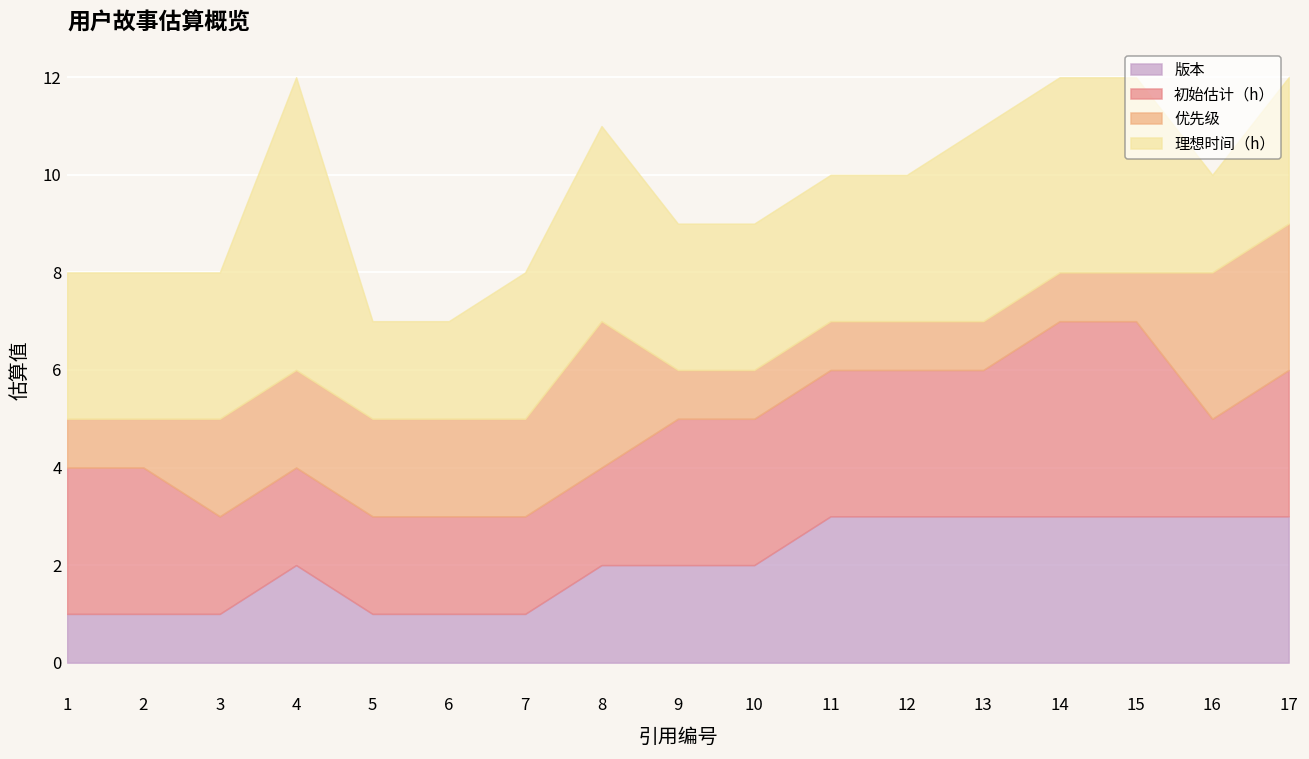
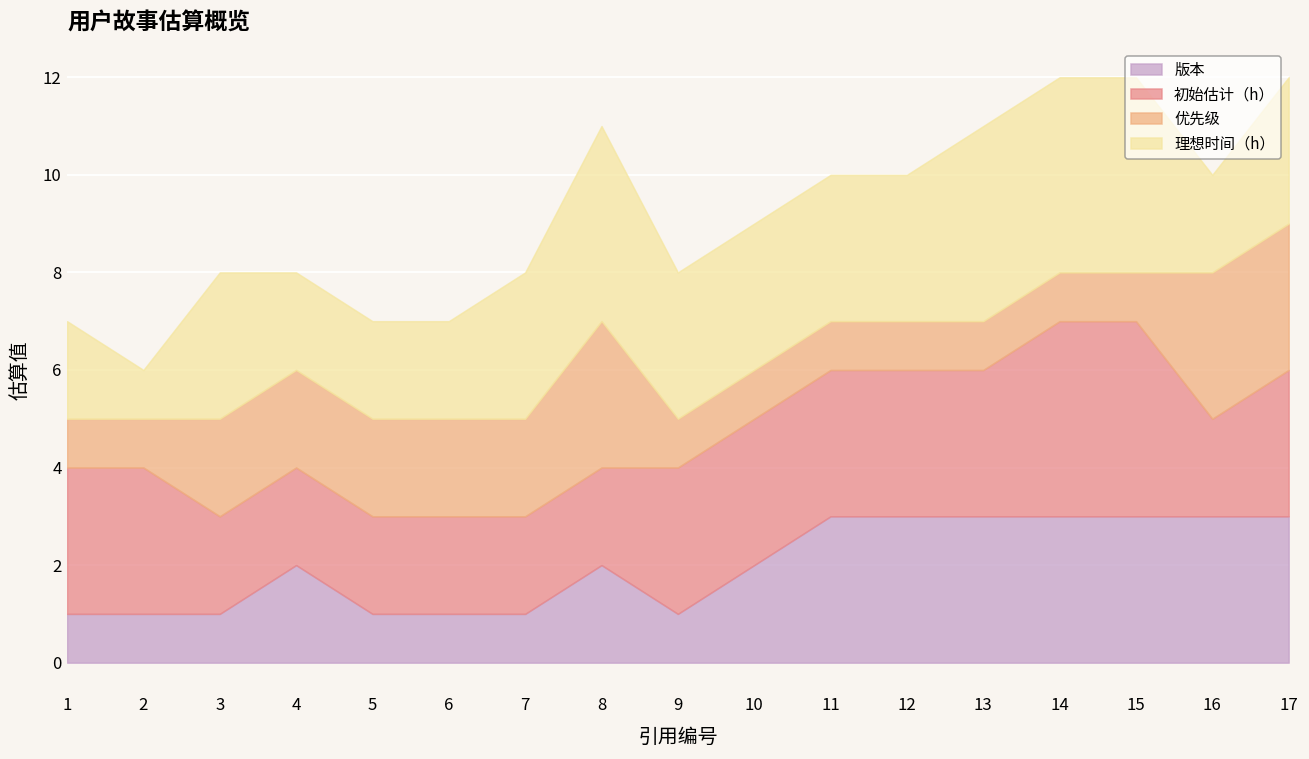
理想时间（h）, 1: 3 -> 2
理想时间（h）, 2: 3 -> 1
理想时间（h）, 4: 6 -> 2
版本, 9: 2 -> 1
